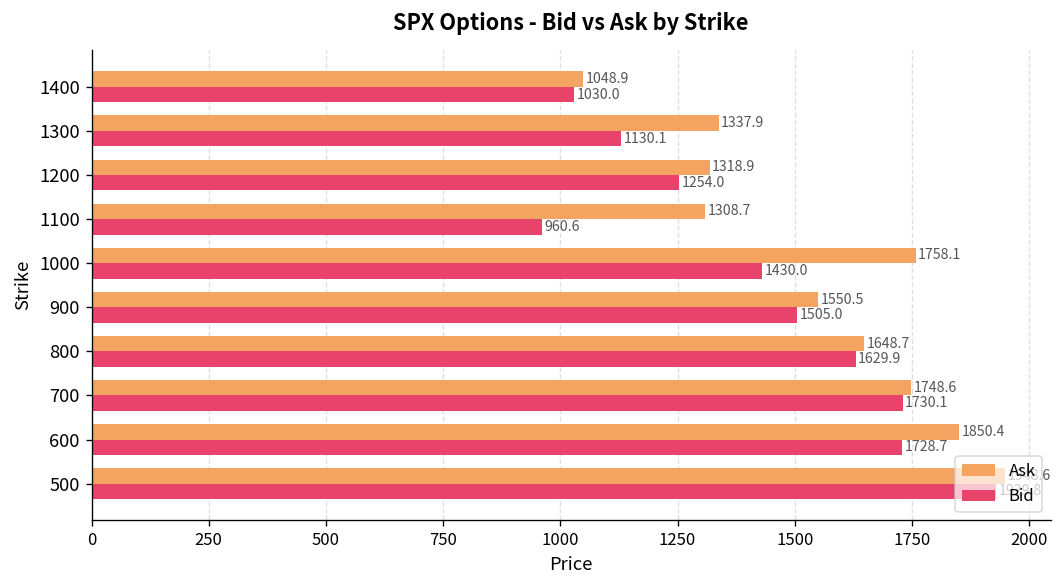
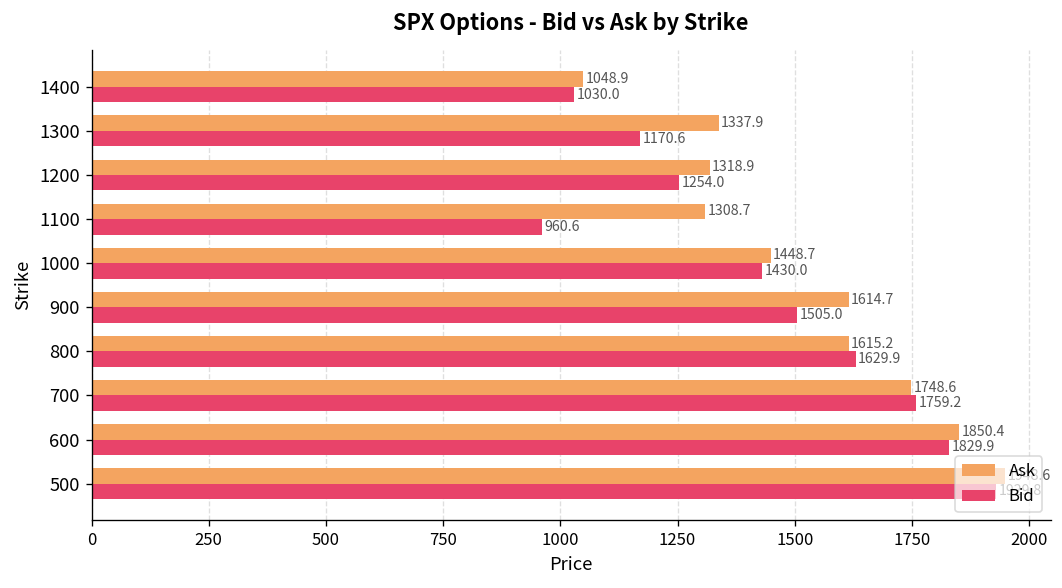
Bid, 1300: 1130.1 -> 1170.6
Ask, 1000: 1758.1 -> 1448.7
Ask, 900: 1550.5 -> 1614.7
Ask, 800: 1648.7 -> 1615.2
Bid, 700: 1730.1 -> 1759.2
Bid, 600: 1728.7 -> 1829.9
